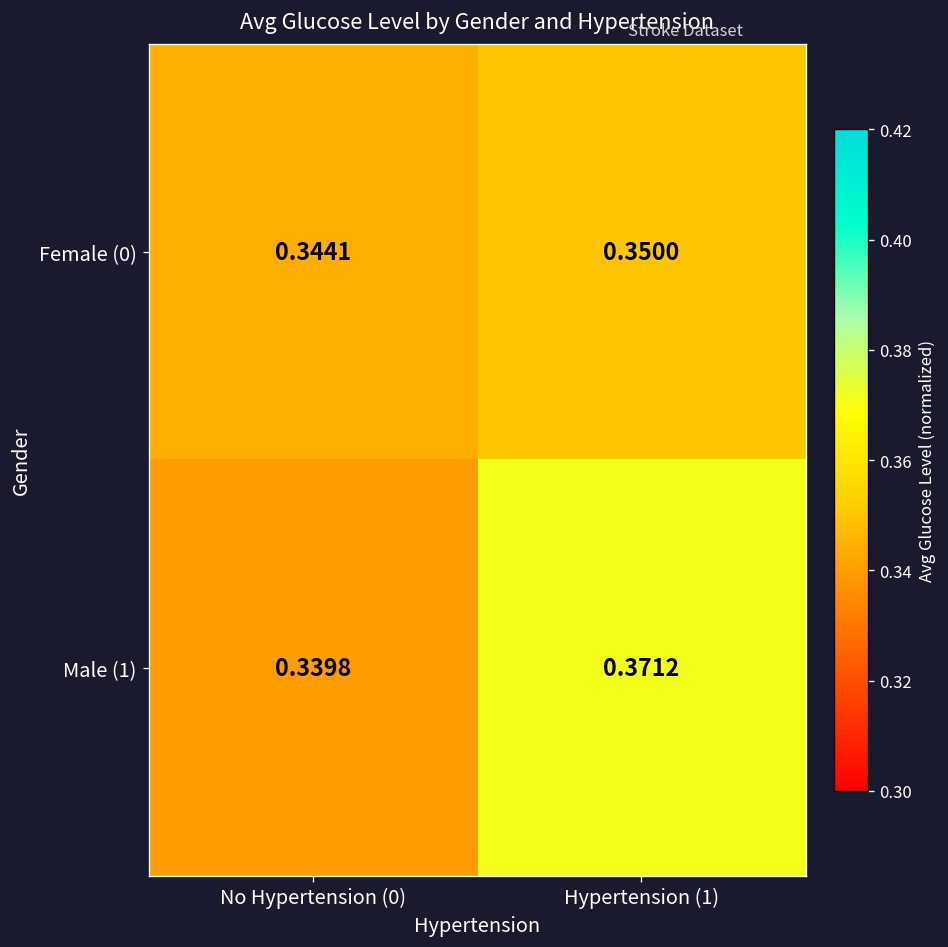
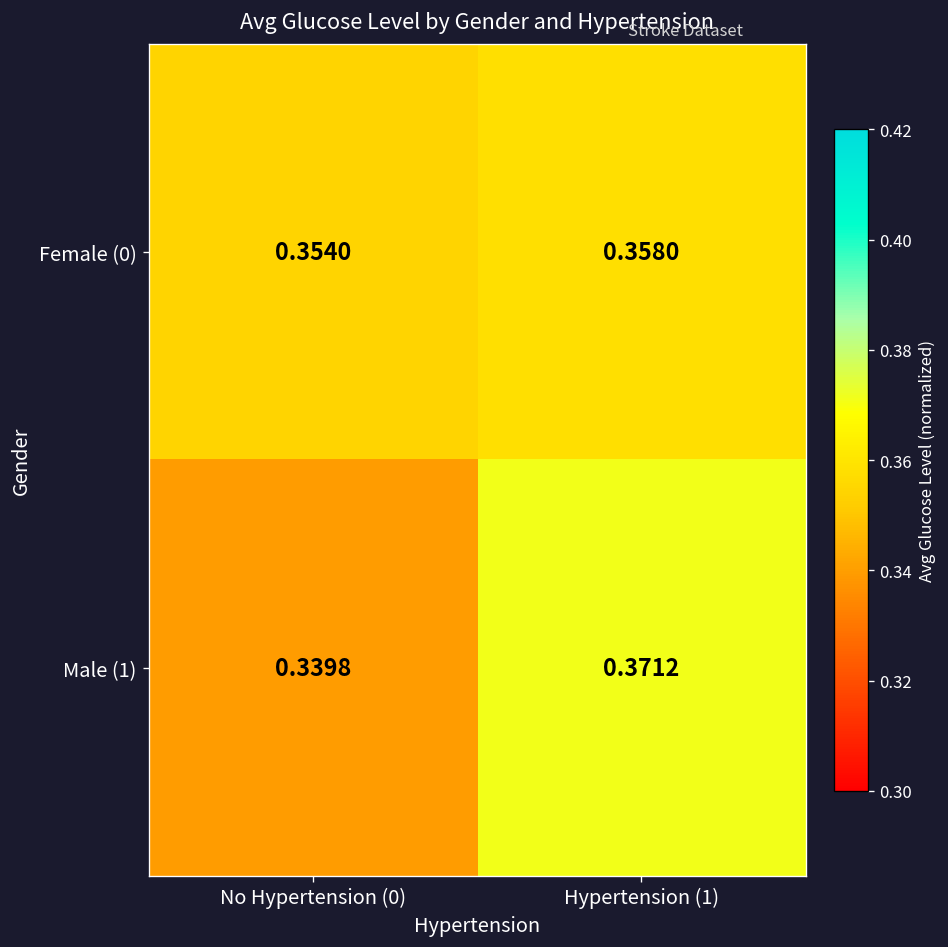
Female (0), No Hypertension (0): 0.3441 -> 0.3540
Female (0), Hypertension (1): 0.3500 -> 0.3580
